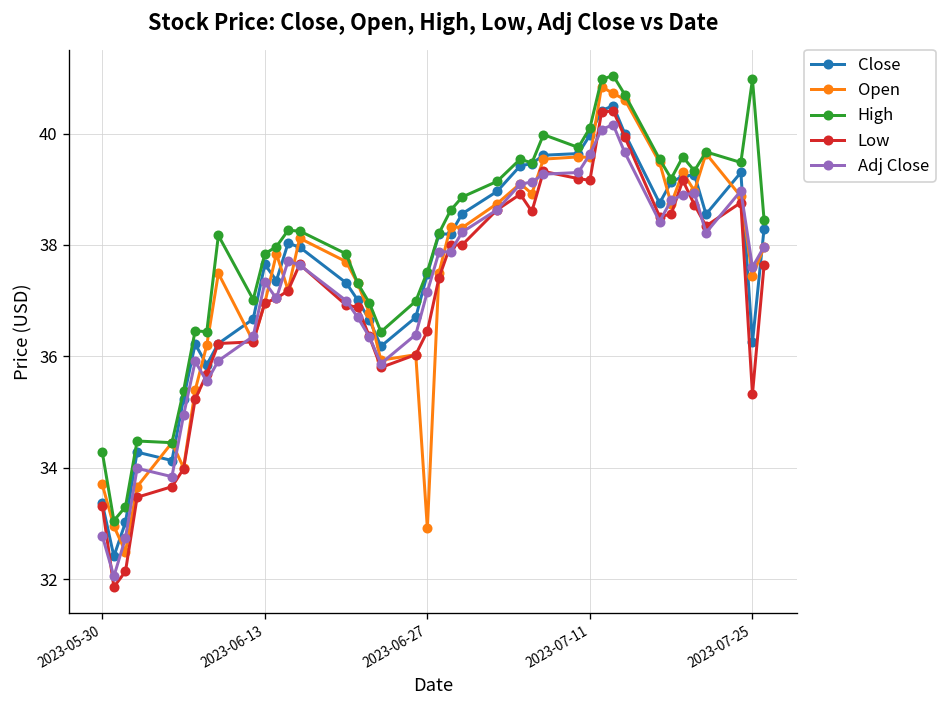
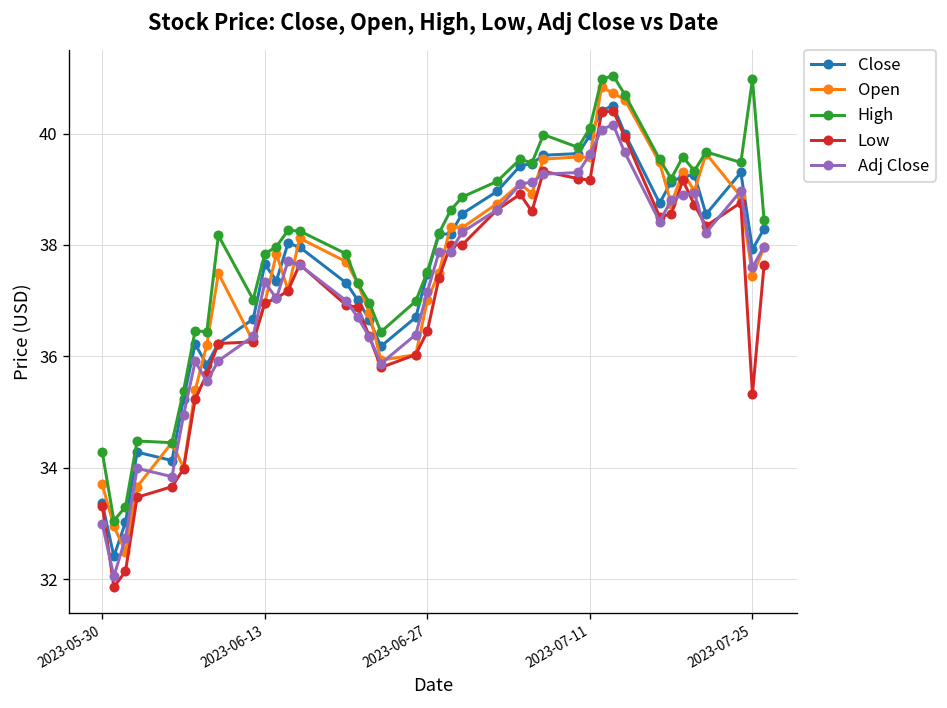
Adj Close, 2023-05-30: 32.8 -> 33.0
Open, 2023-06-27: 32.9 -> 37.0
Close, 2023-07-25: 36.3 -> 37.9
